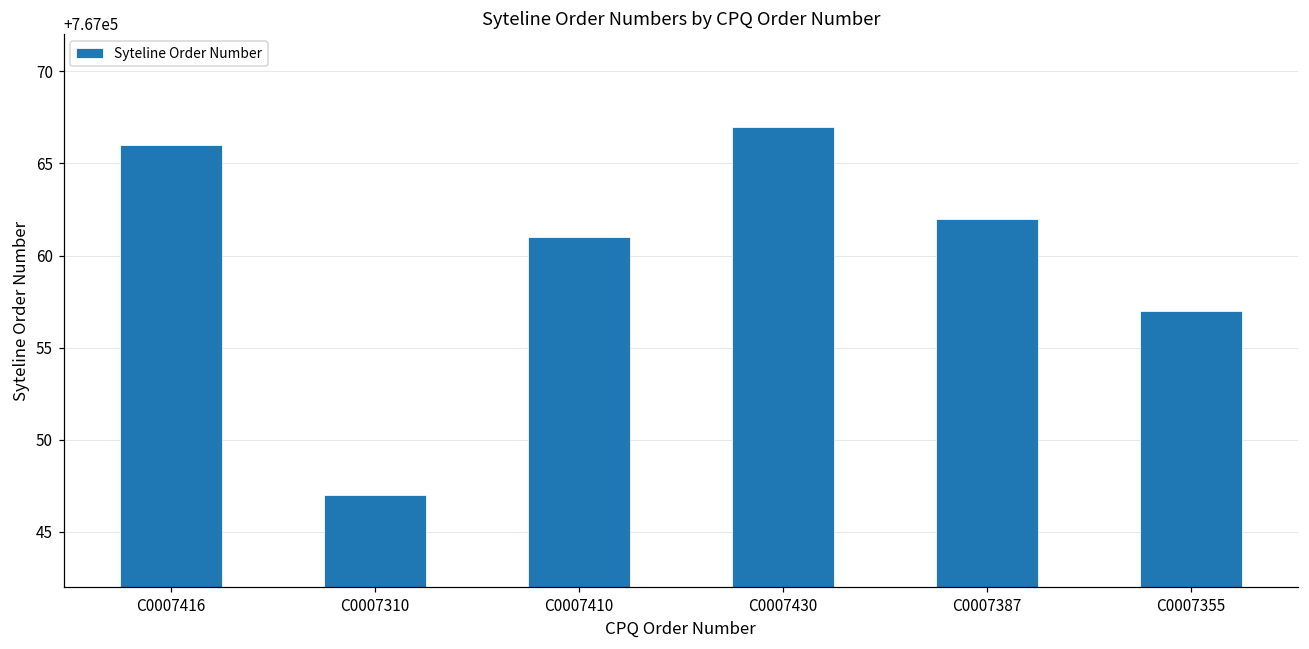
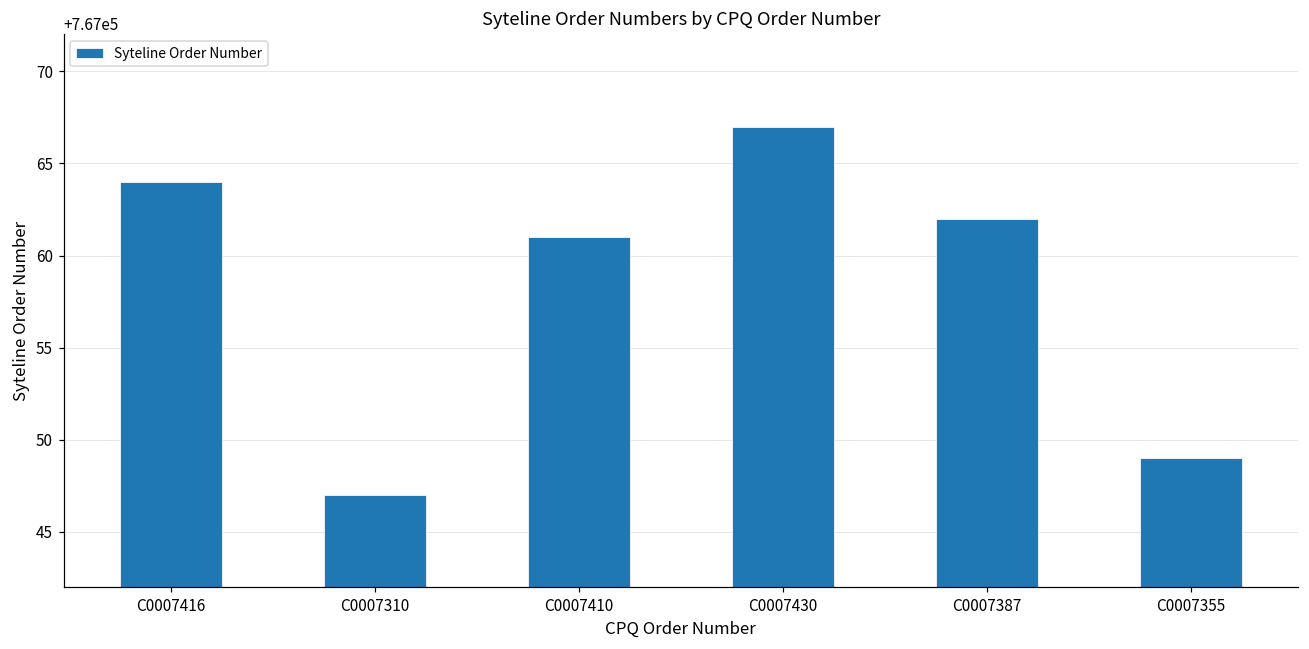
C0007416: 767066 -> 767064
C0007355: 767057 -> 767049
